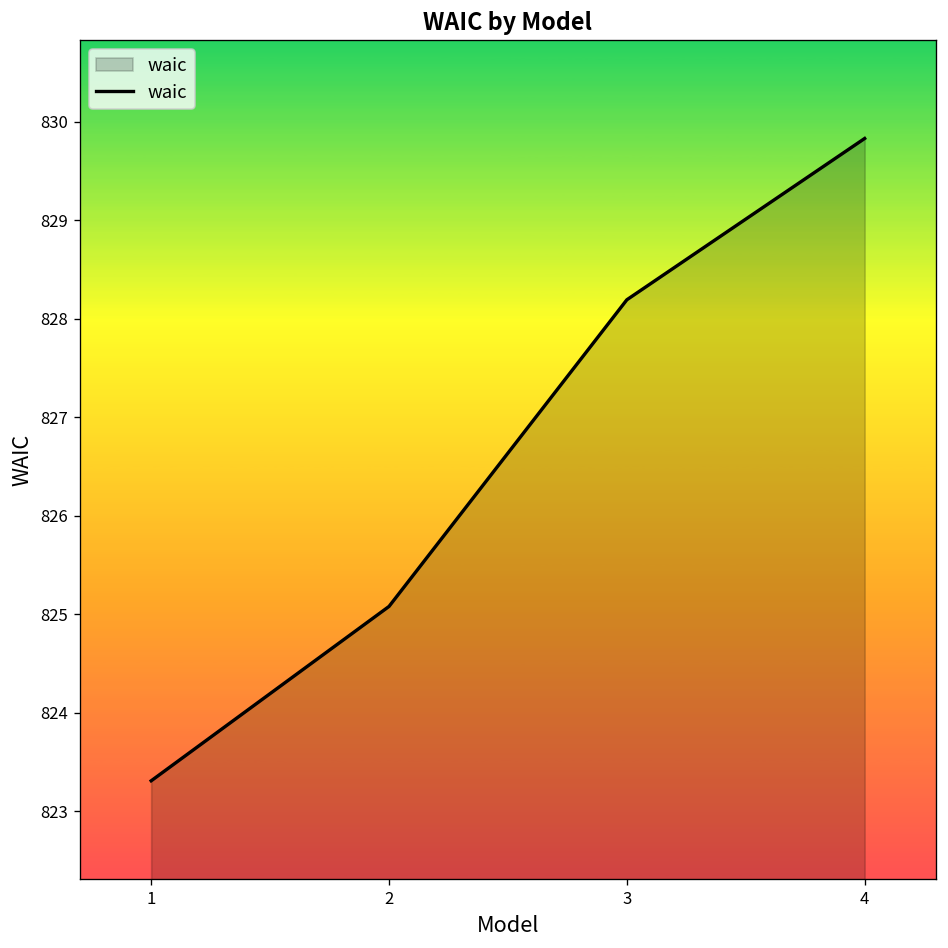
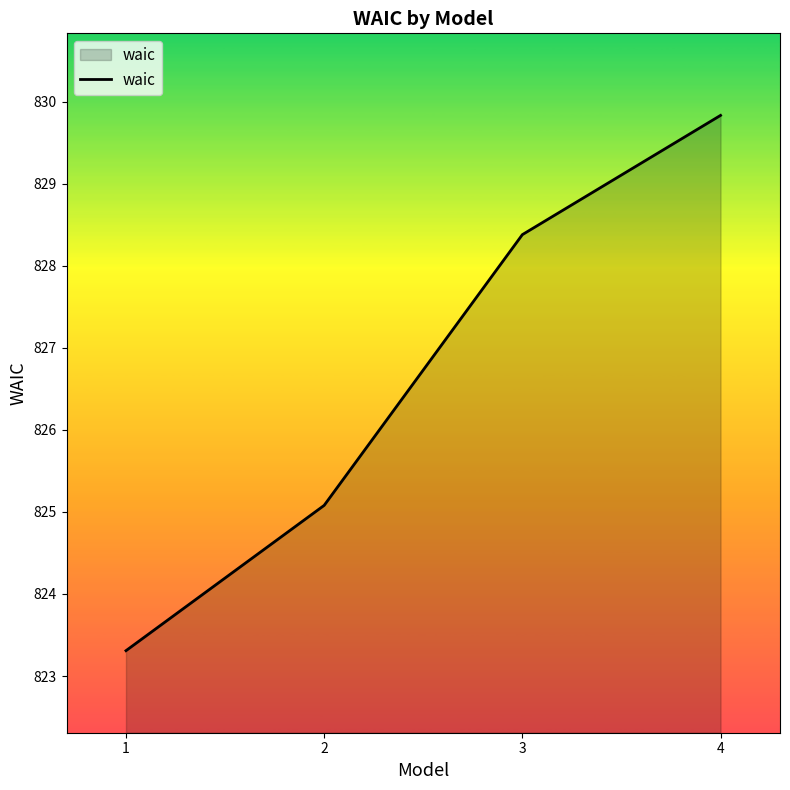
3: 828.2 -> 828.4
